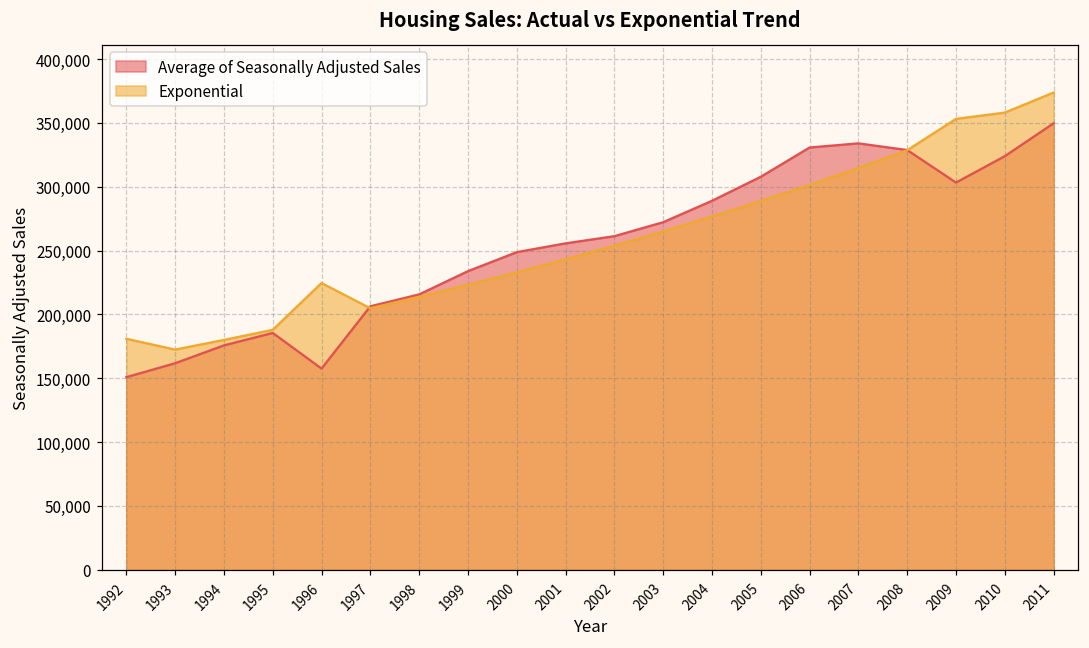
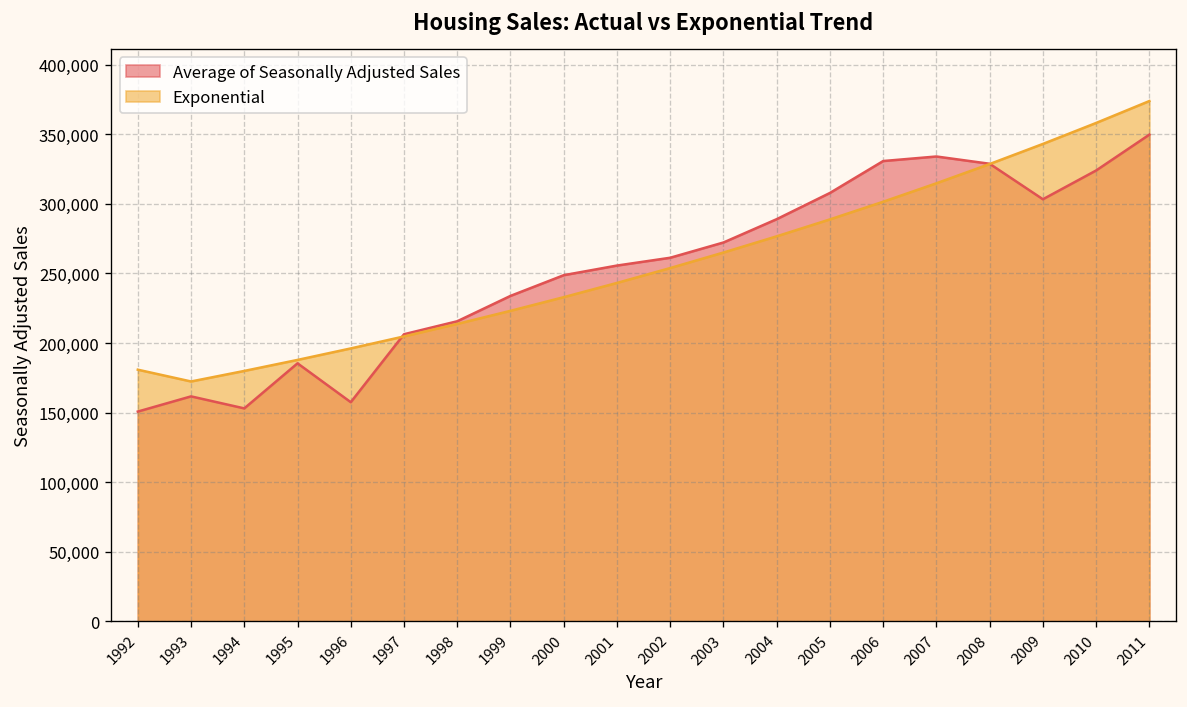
Average of Seasonally Adjusted Sales, 1994: 176,000 -> 153,000
Exponential, 1996: 225,000 -> 196,000
Exponential, 2009: 353,000 -> 343,000
